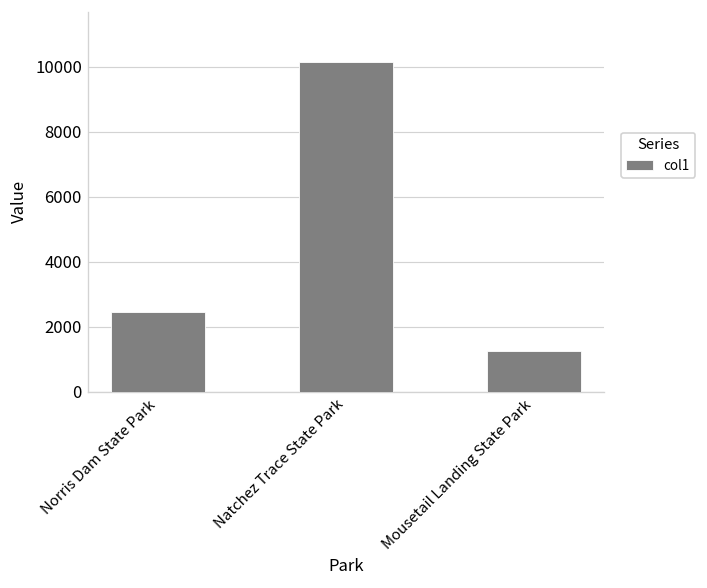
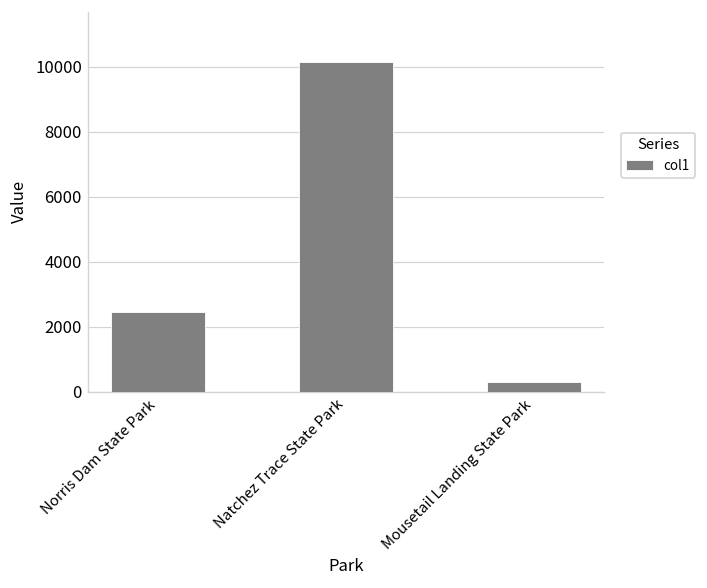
Mousetail Landing State Park: 1200 -> 300
